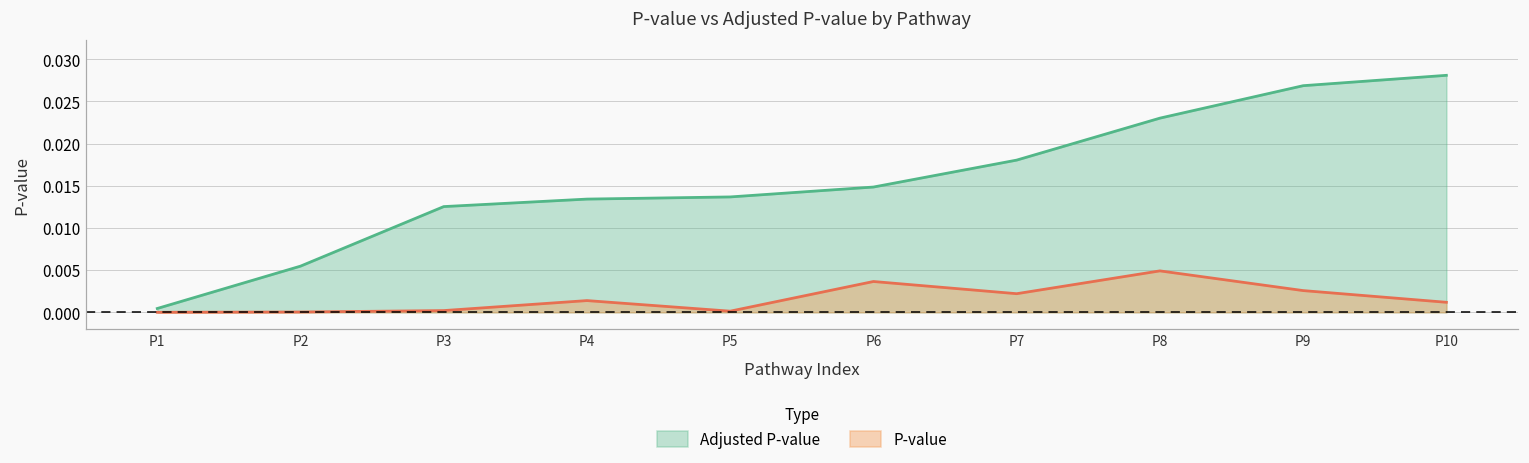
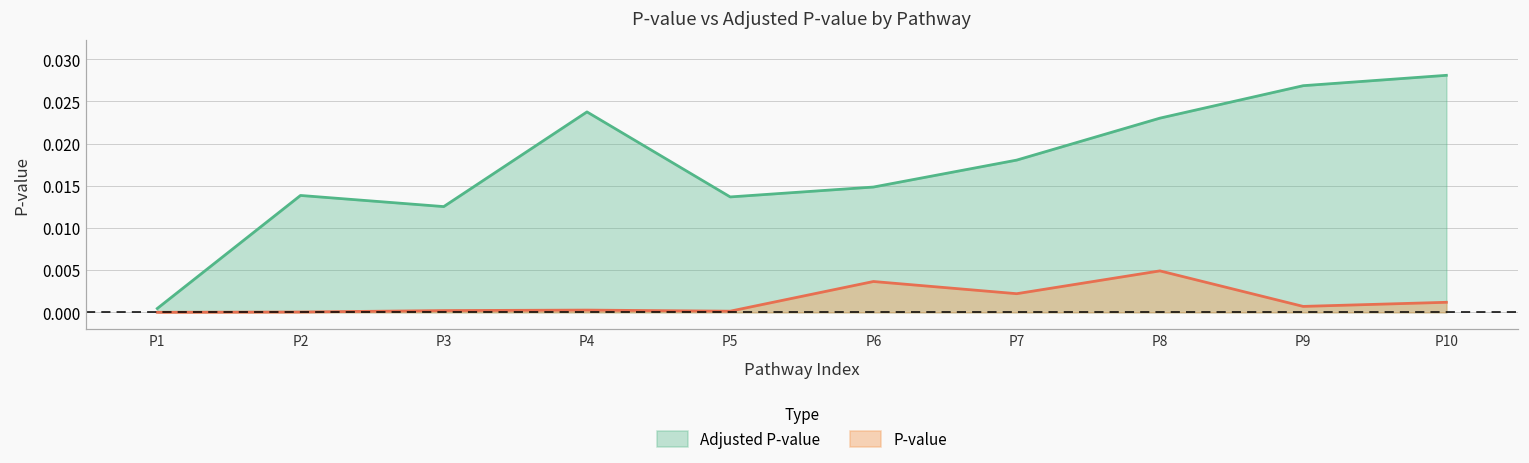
Adjusted P-value, P2: 0.005 -> 0.014
Adjusted P-value, P4: 0.013 -> 0.024
P-value, P4: 0.001 -> 0.000
P-value, P9: 0.003 -> 0.001
